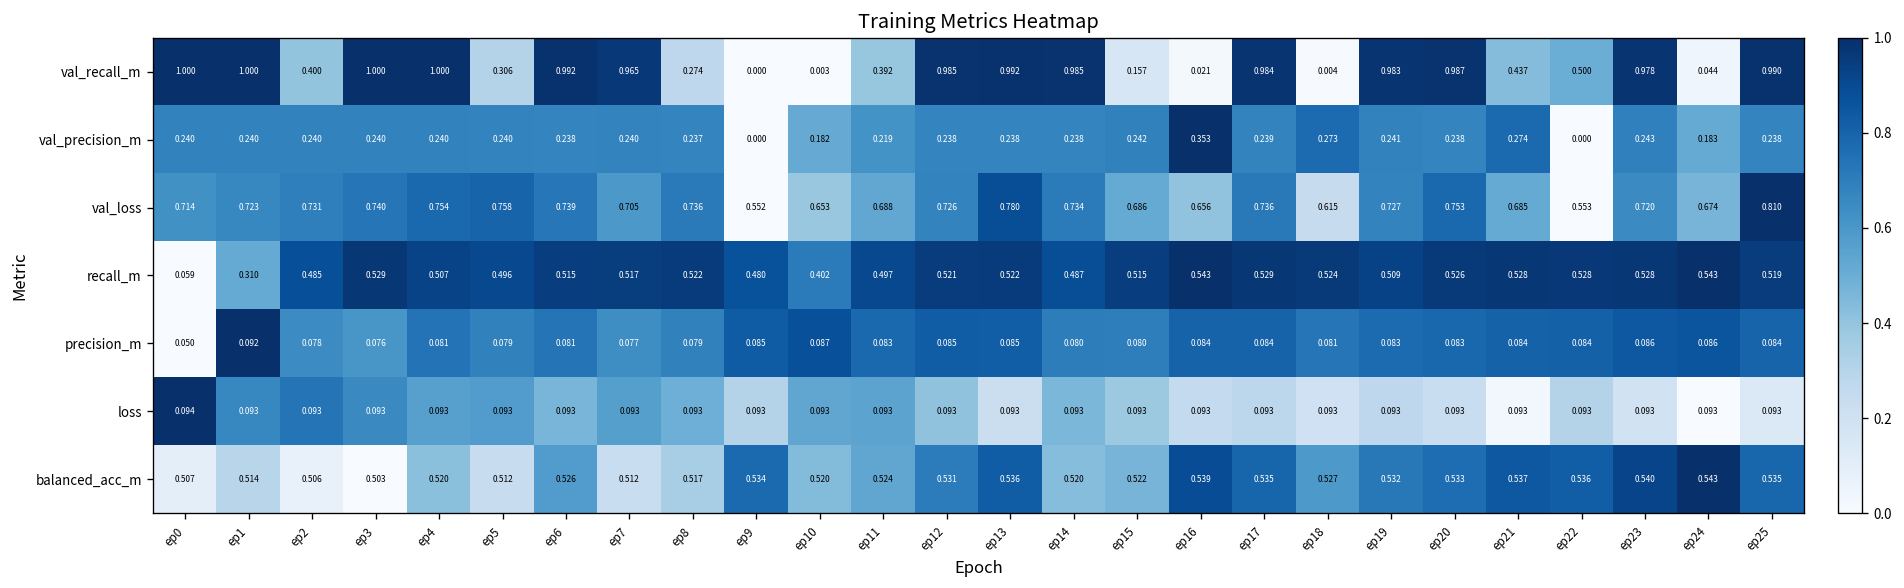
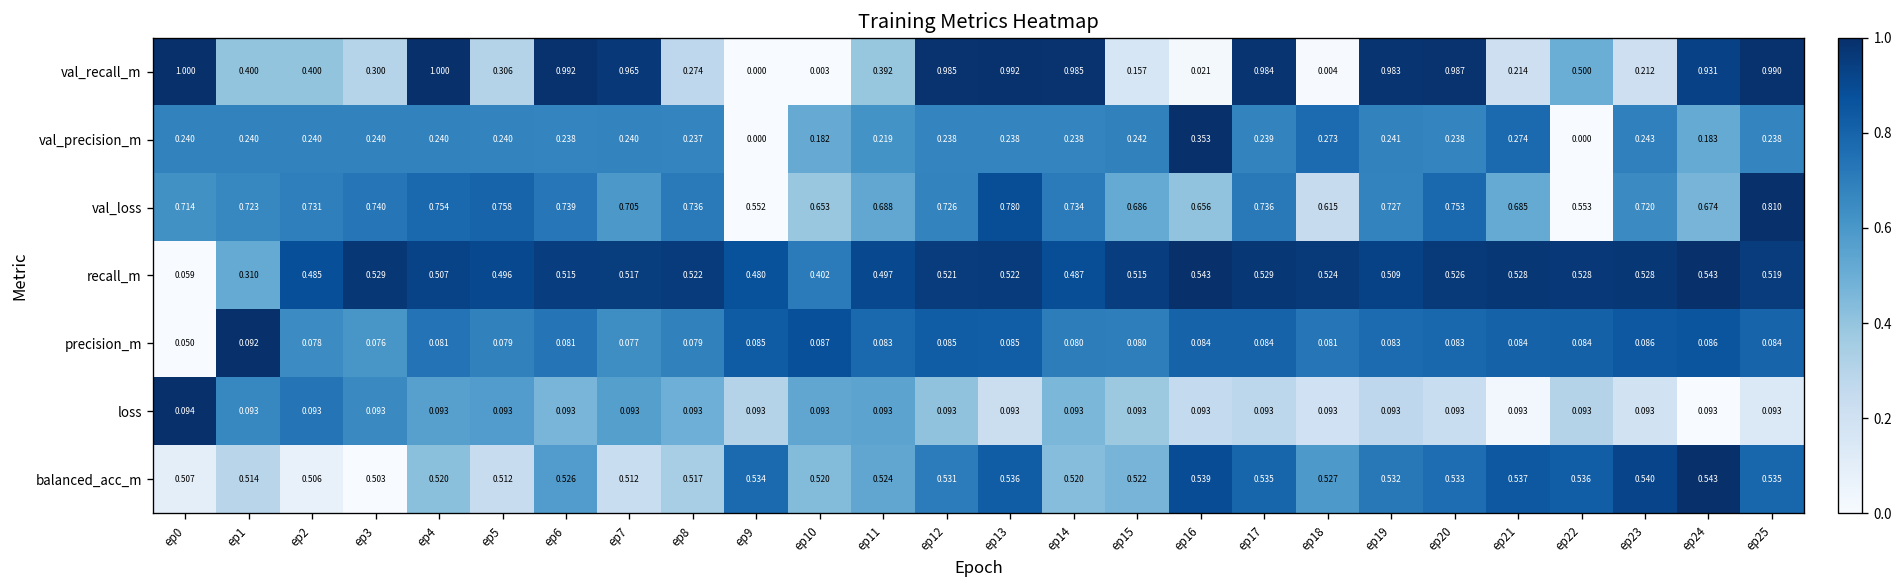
val_recall_m, ep1: 1.000 -> 0.400
val_recall_m, ep3: 1.000 -> 0.300
val_recall_m, ep21: 0.437 -> 0.214
val_recall_m, ep23: 0.978 -> 0.212
val_recall_m, ep24: 0.044 -> 0.931
